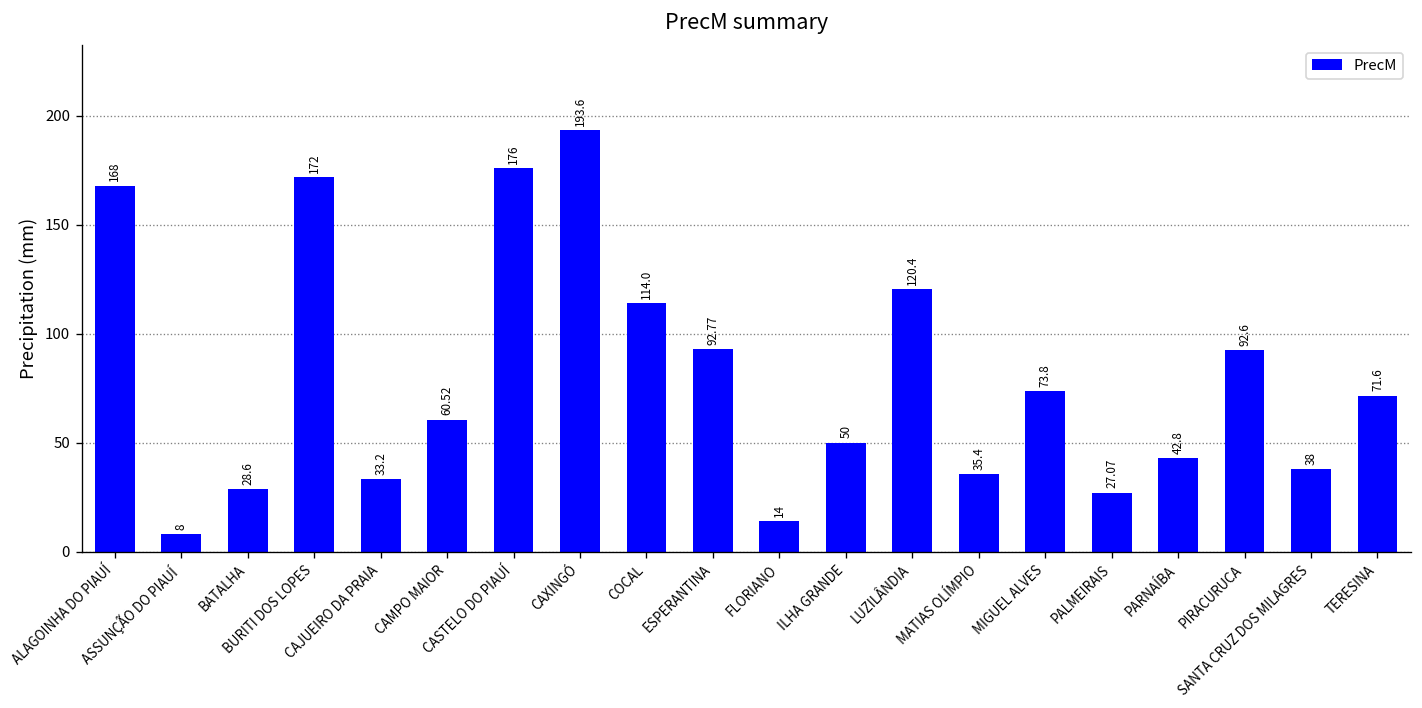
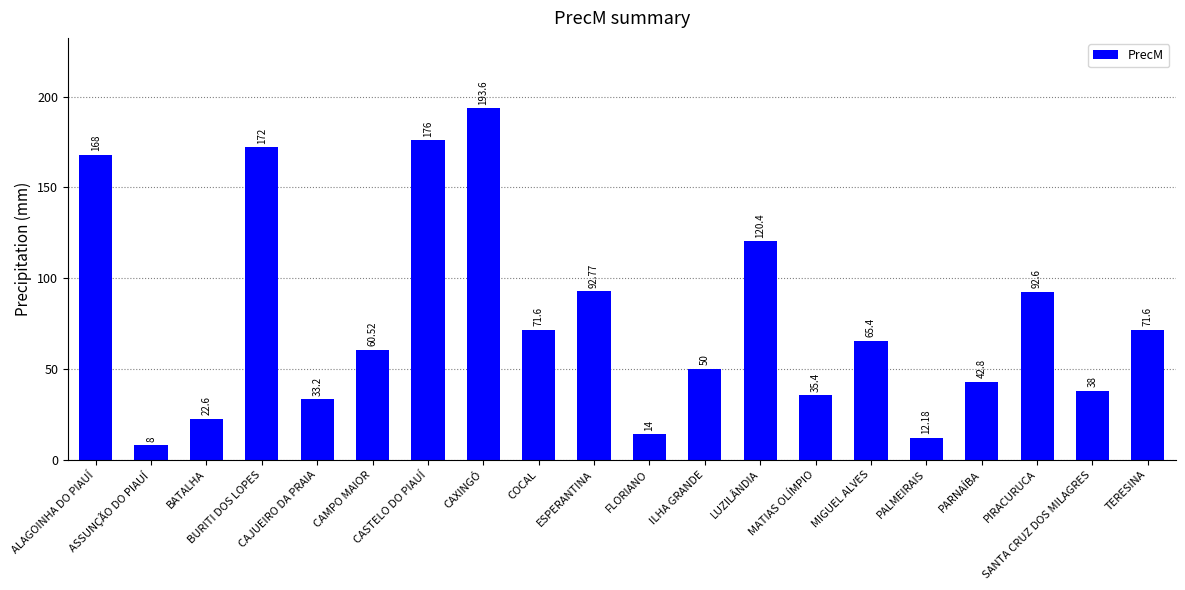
BATALHA: 28.6 -> 22.6
COCAL: 114.0 -> 71.6
MIGUEL ALVES: 73.8 -> 65.4
PALMEIRAIS: 27.07 -> 12.18
